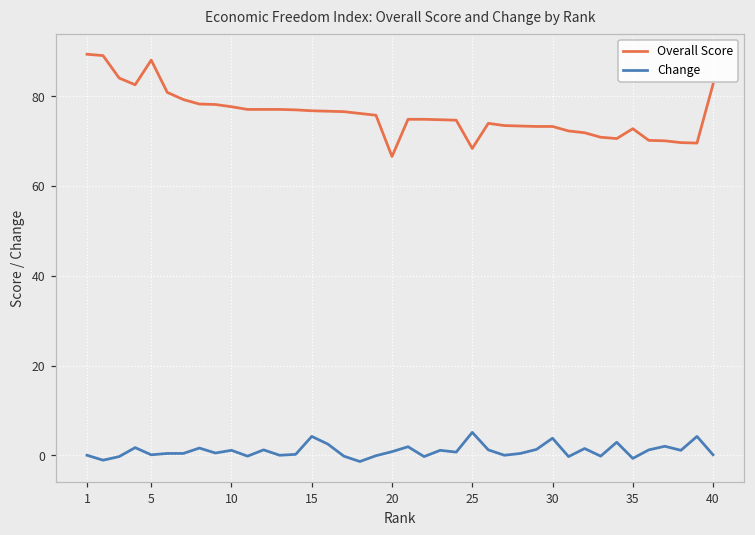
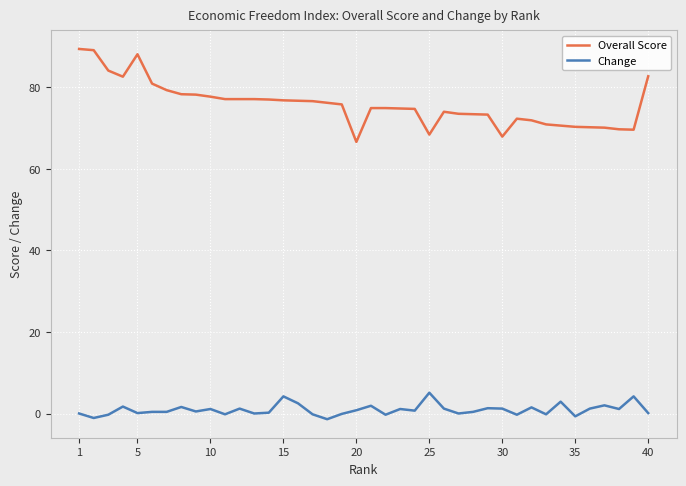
Overall Score, 30: 73 -> 68
Change, 30: 4 -> 1
Overall Score, 35: 73 -> 70
